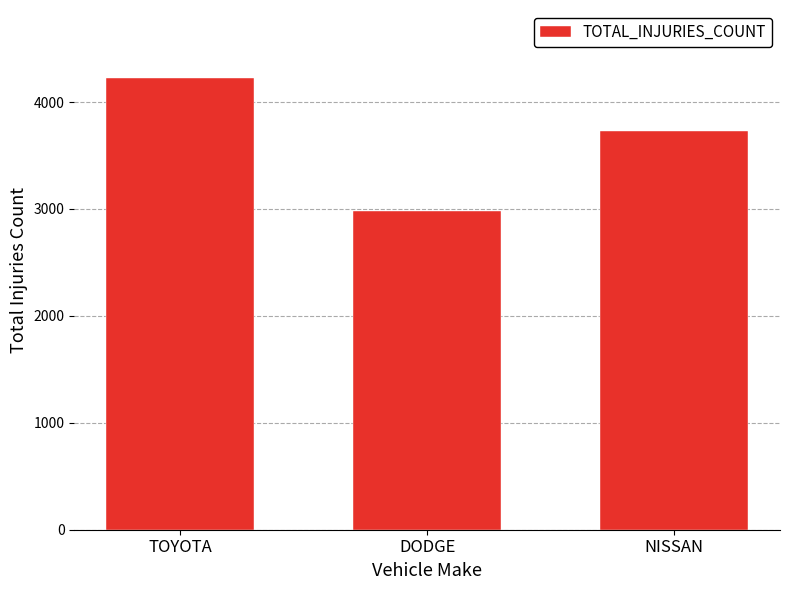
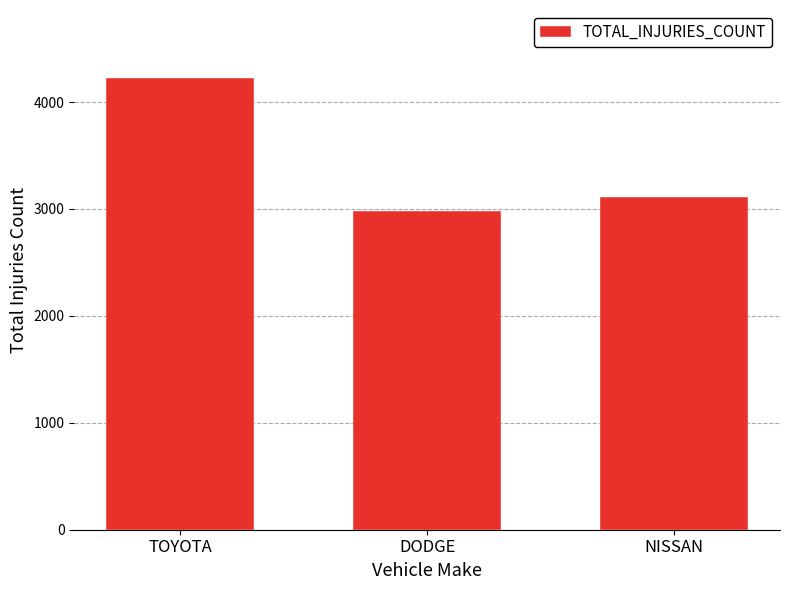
NISSAN: 3730 -> 3110
